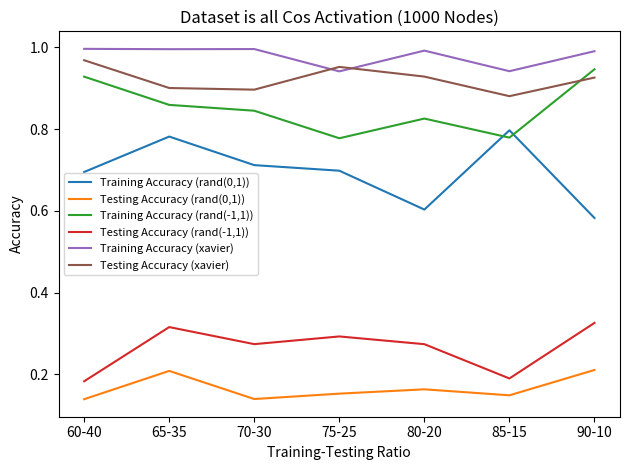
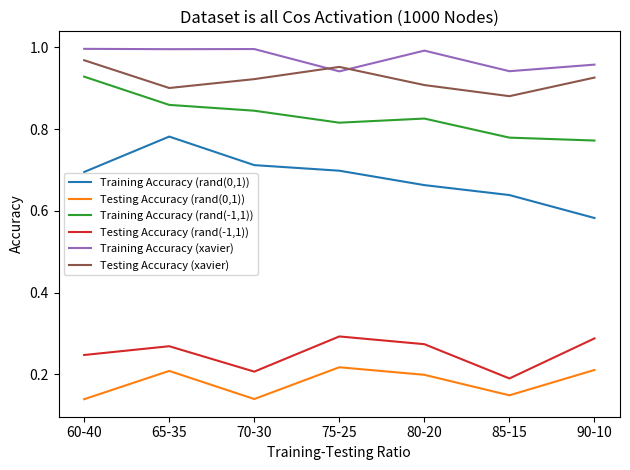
Testing Accuracy (rand(-1,1)), 60-40: 0.18 -> 0.25
Testing Accuracy (rand(-1,1)), 65-35: 0.32 -> 0.27
Testing Accuracy (rand(-1,1)), 70-30: 0.27 -> 0.21
Testing Accuracy (xavier), 70-30: 0.90 -> 0.92
Testing Accuracy (rand(0,1)), 75-25: 0.15 -> 0.22
Training Accuracy (rand(-1,1)), 75-25: 0.78 -> 0.82
Training Accuracy (rand(0,1)), 80-20: 0.60 -> 0.66
Testing Accuracy (rand(0,1)), 80-20: 0.16 -> 0.20
Testing Accuracy (xavier), 80-20: 0.93 -> 0.91
Training Accuracy (rand(0,1)), 85-15: 0.80 -> 0.64
Training Accuracy (rand(-1,1)), 90-10: 0.95 -> 0.77
Testing Accuracy (rand(-1,1)), 90-10: 0.33 -> 0.29
Training Accuracy (xavier), 90-10: 0.99 -> 0.96
